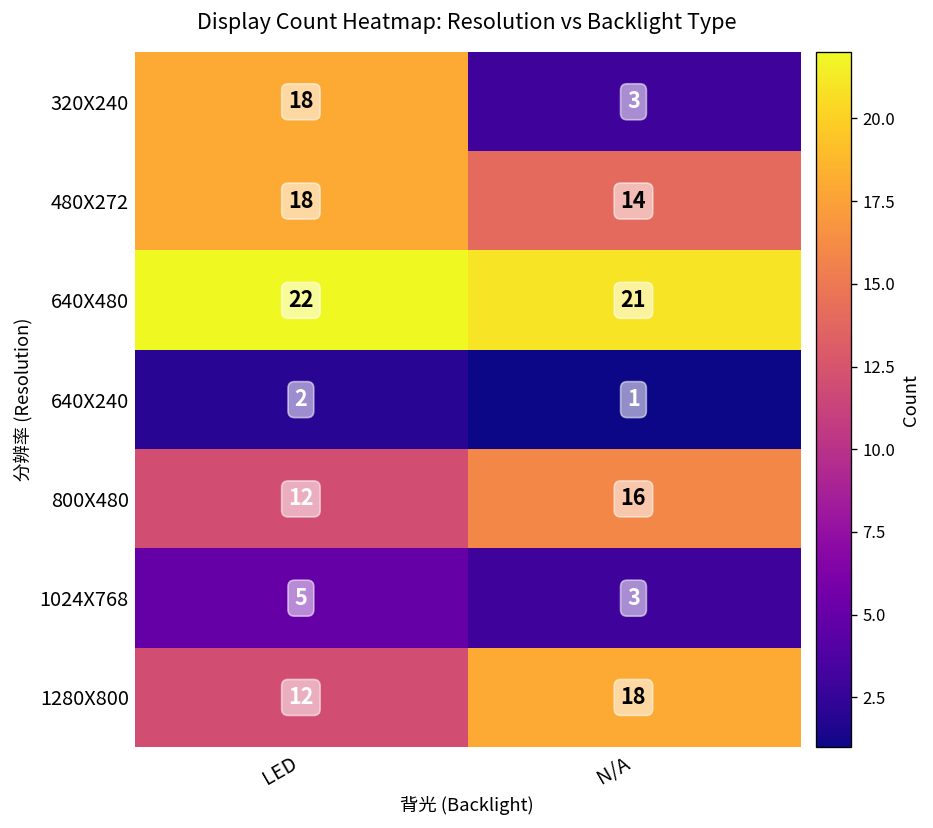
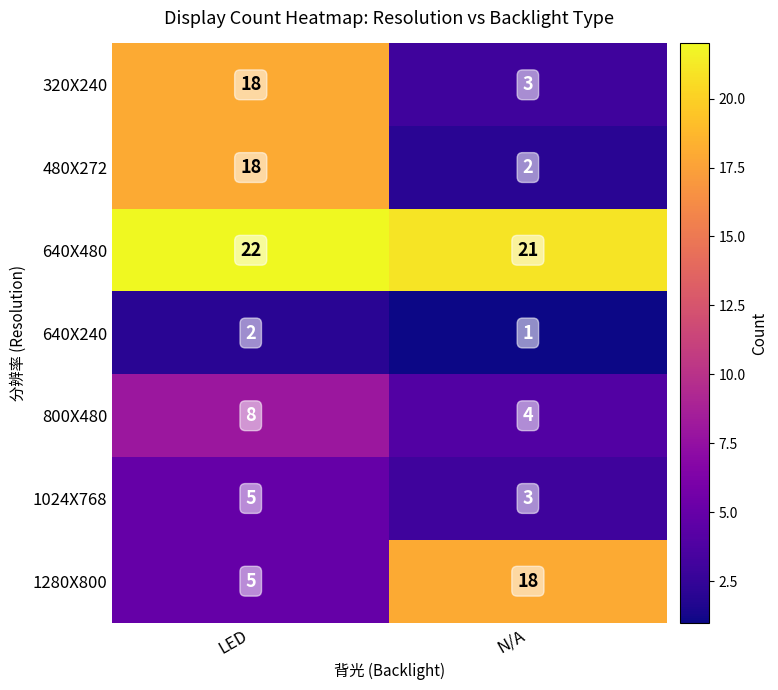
480X272, N/A: 14 -> 2
800X480, LED: 12 -> 8
800X480, N/A: 16 -> 4
1280X800, LED: 12 -> 5
